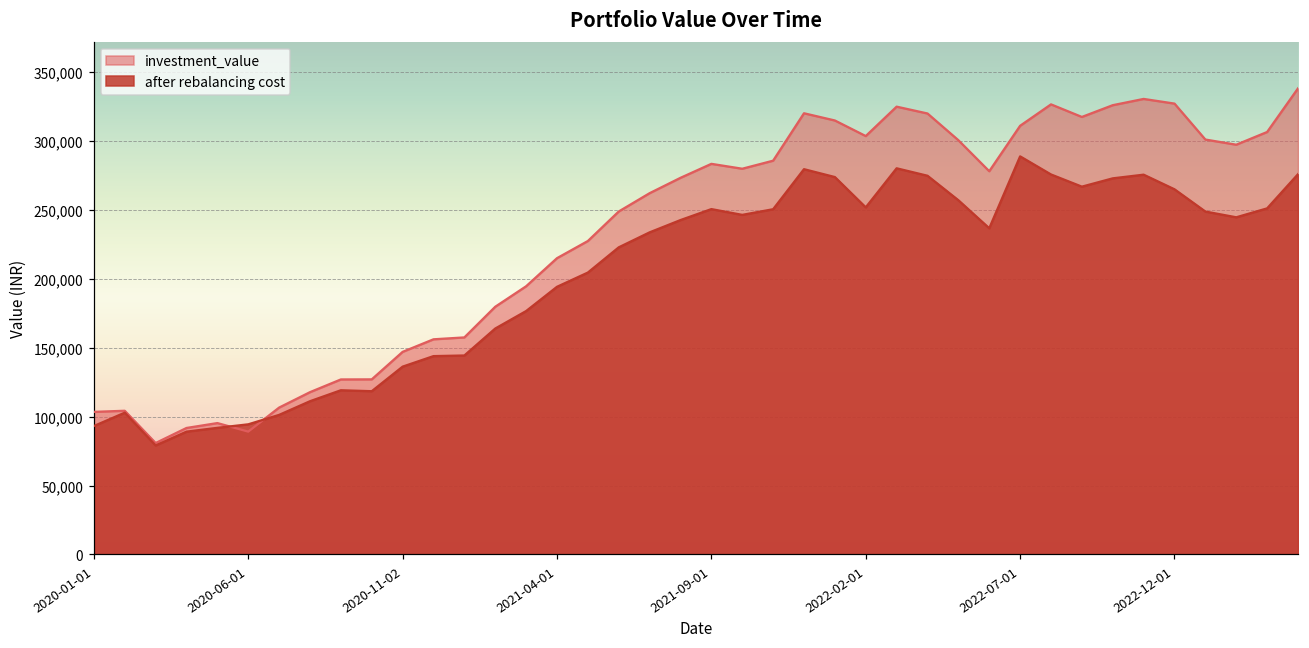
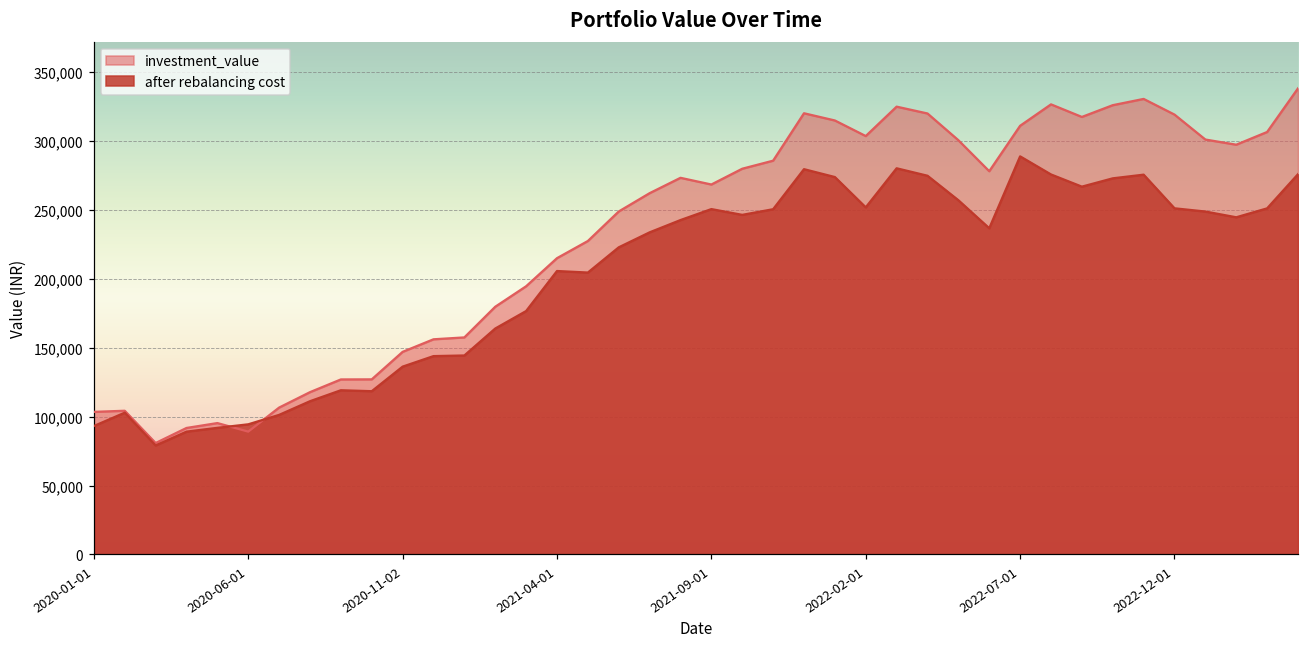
after rebalancing cost, 2021-04-01: 194,000 -> 206,000
investment_value, 2021-09-01: 284,000 -> 269,000
investment_value, 2022-12-01: 327,000 -> 319,000
after rebalancing cost, 2022-12-01: 265,000 -> 251,000
